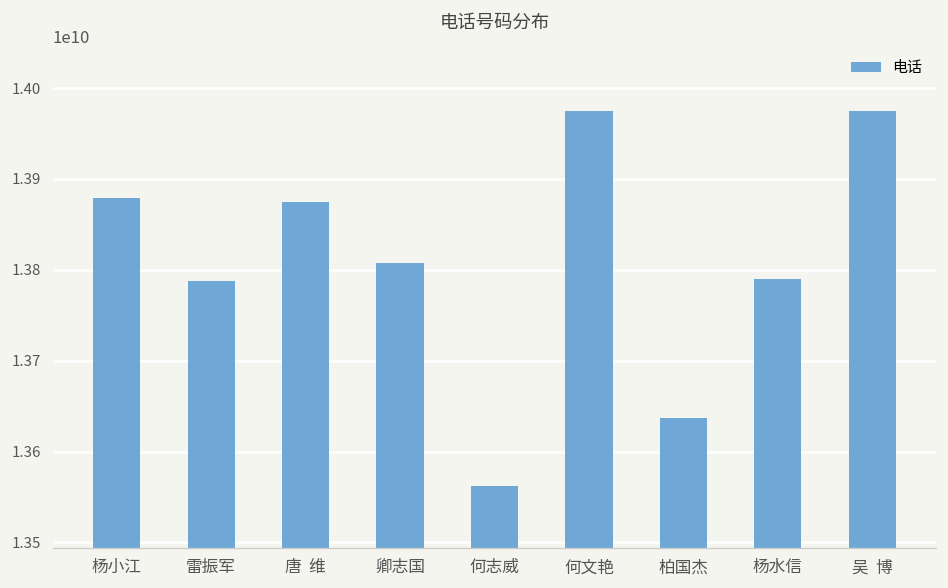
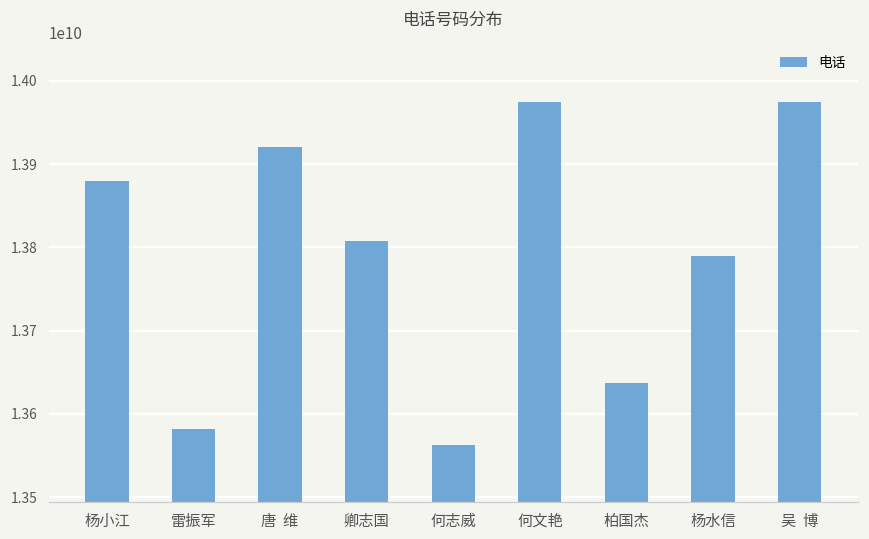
雷振军: 13790000000 -> 13580000000
唐 维: 13870000000 -> 13920000000
